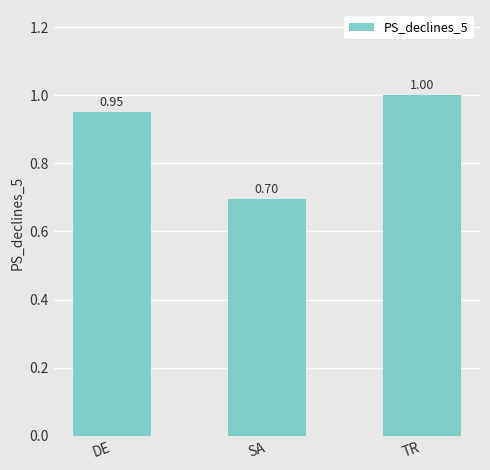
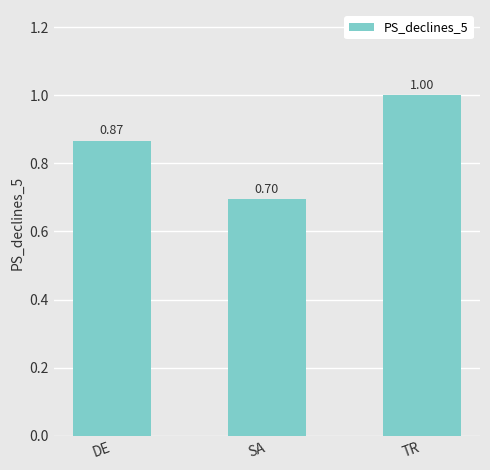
DE: 0.95 -> 0.87
